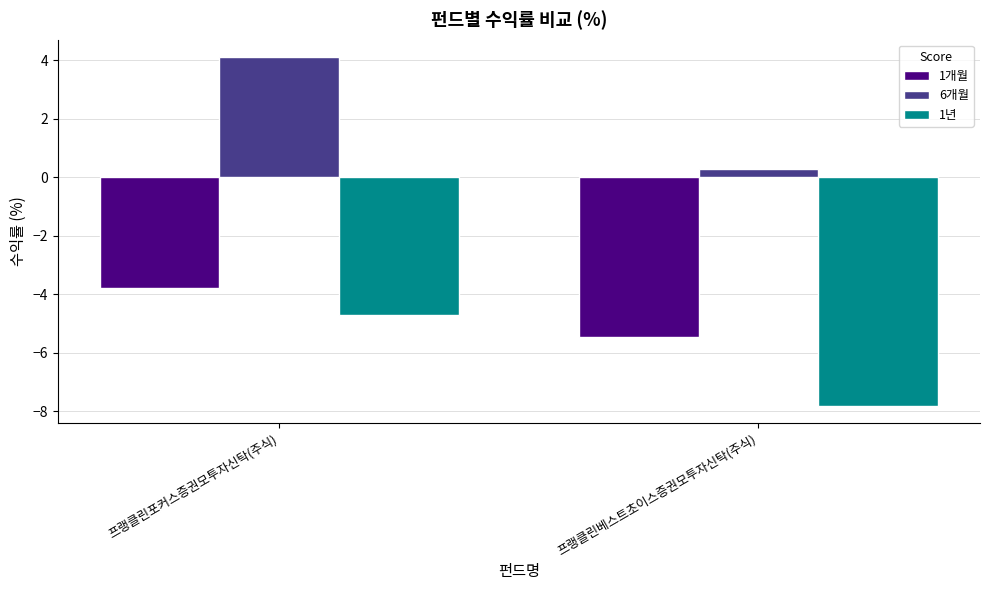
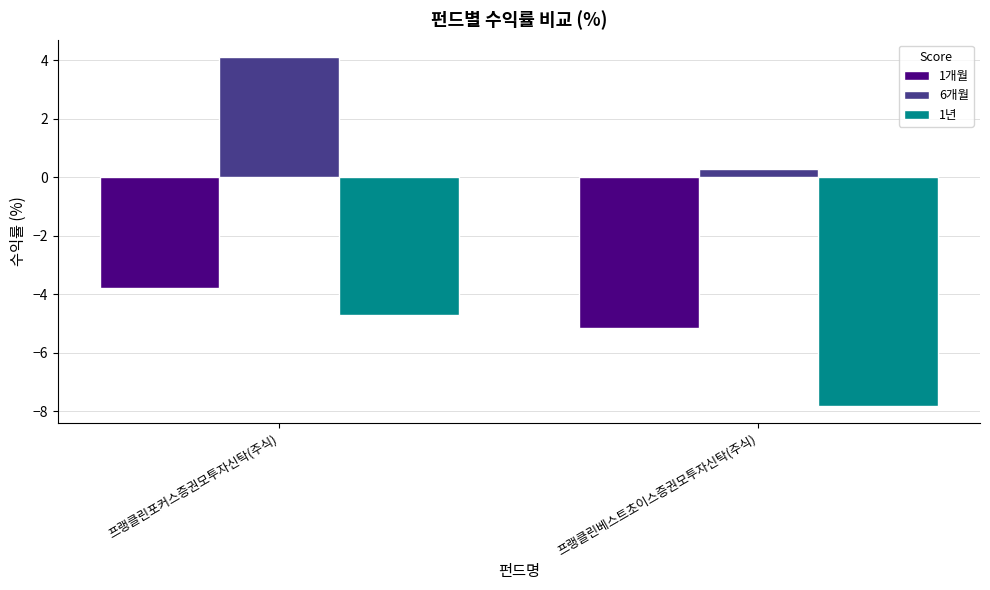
1개월, 프랭클린베스트초이스증권모투자신탁(주식): -5.5 -> -5.2
